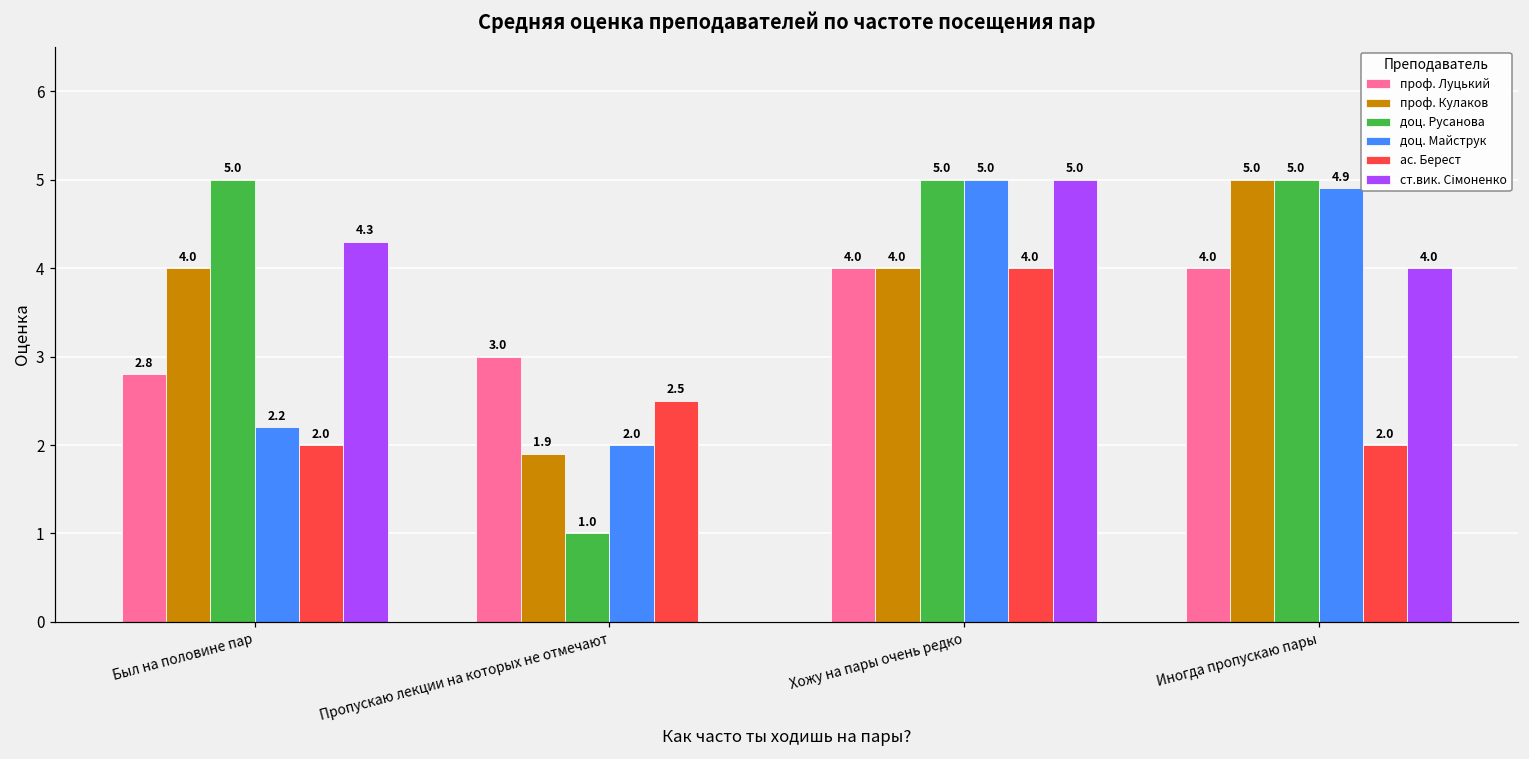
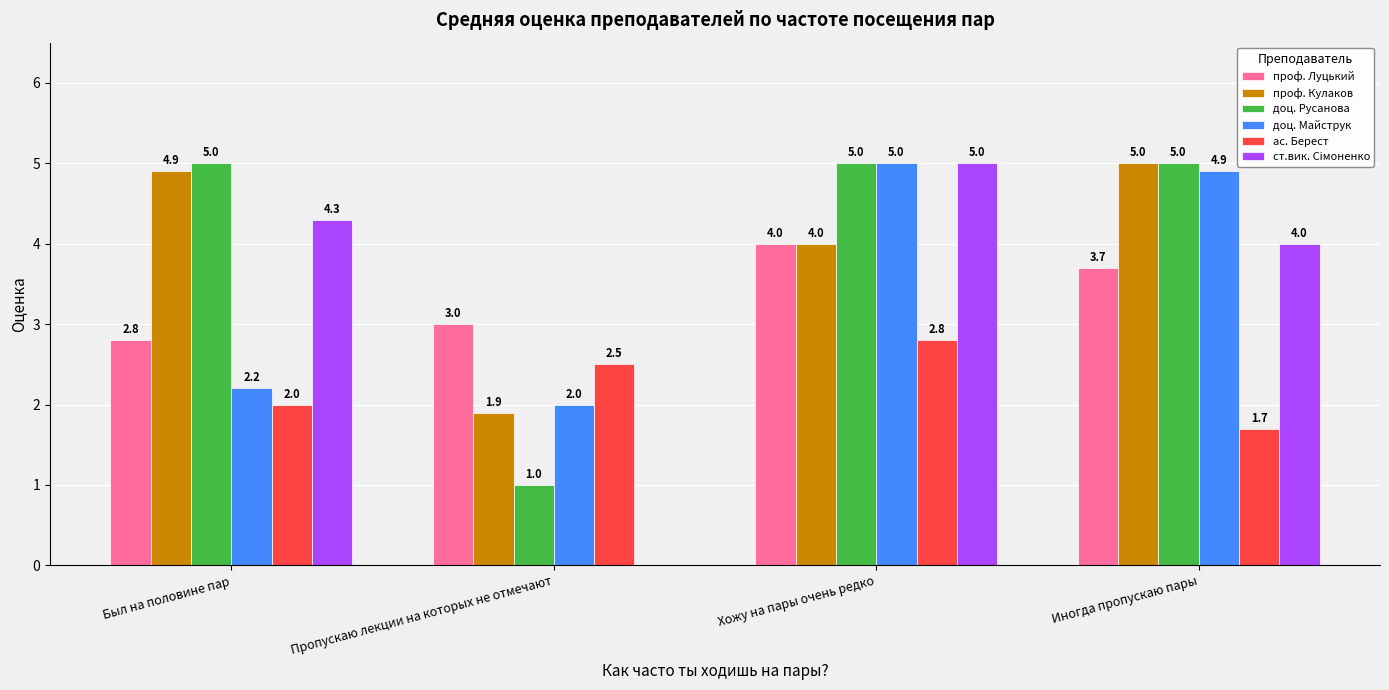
проф. Кулаков, Был на половине пар: 4.0 -> 4.9
ас. Берест, Хожу на пары очень редко: 4.0 -> 2.8
проф. Луцький, Иногда пропускаю пары: 4.0 -> 3.7
ас. Берест, Иногда пропускаю пары: 2.0 -> 1.7
